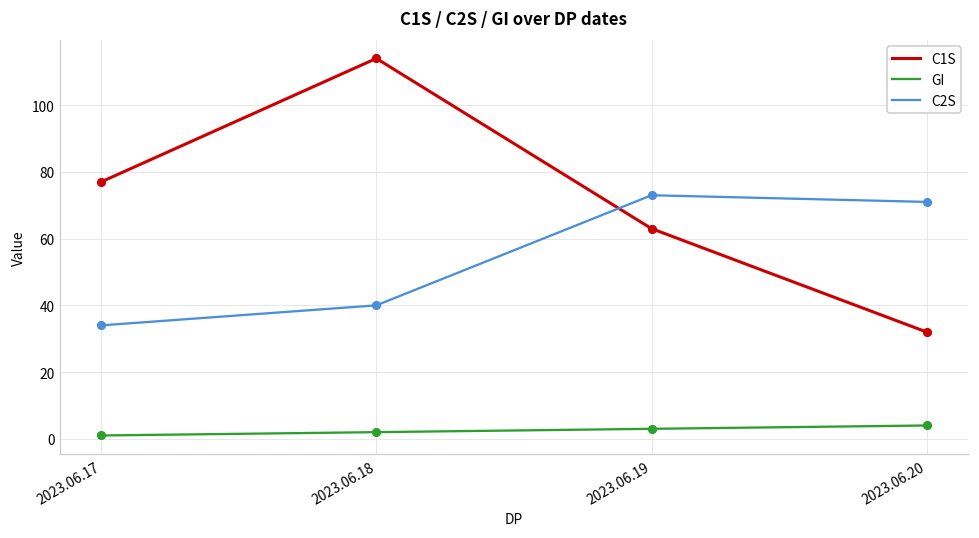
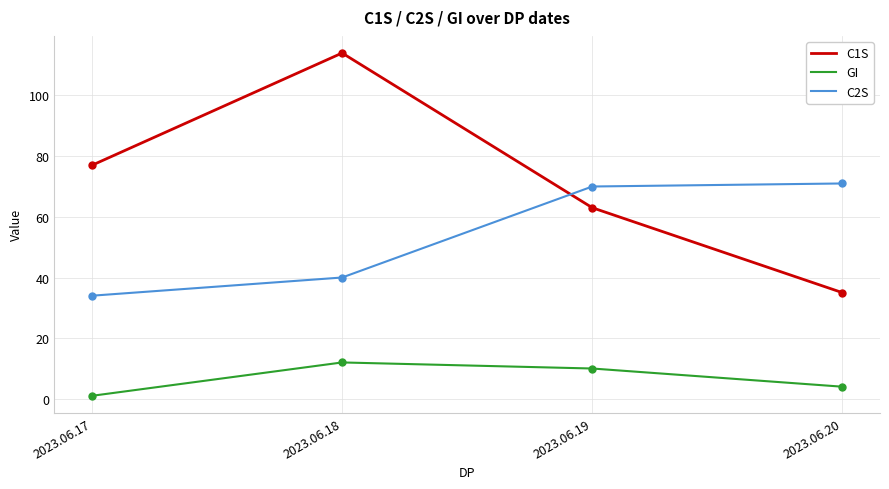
GI, 2023.06.18: 2 -> 12
GI, 2023.06.19: 3 -> 10
C2S, 2023.06.19: 73 -> 70
C1S, 2023.06.20: 32 -> 35
